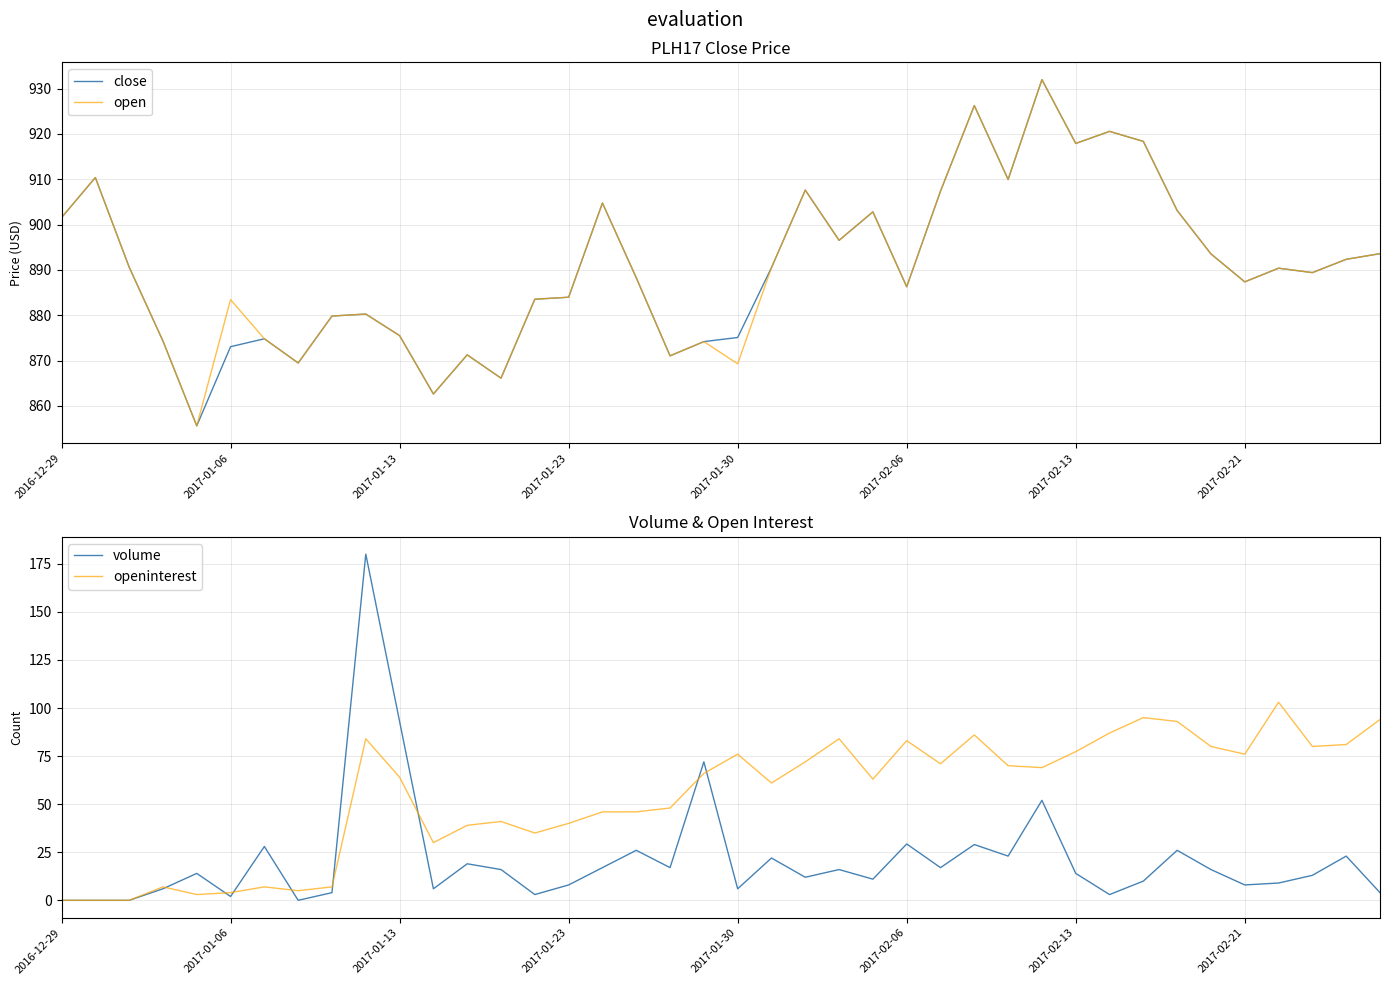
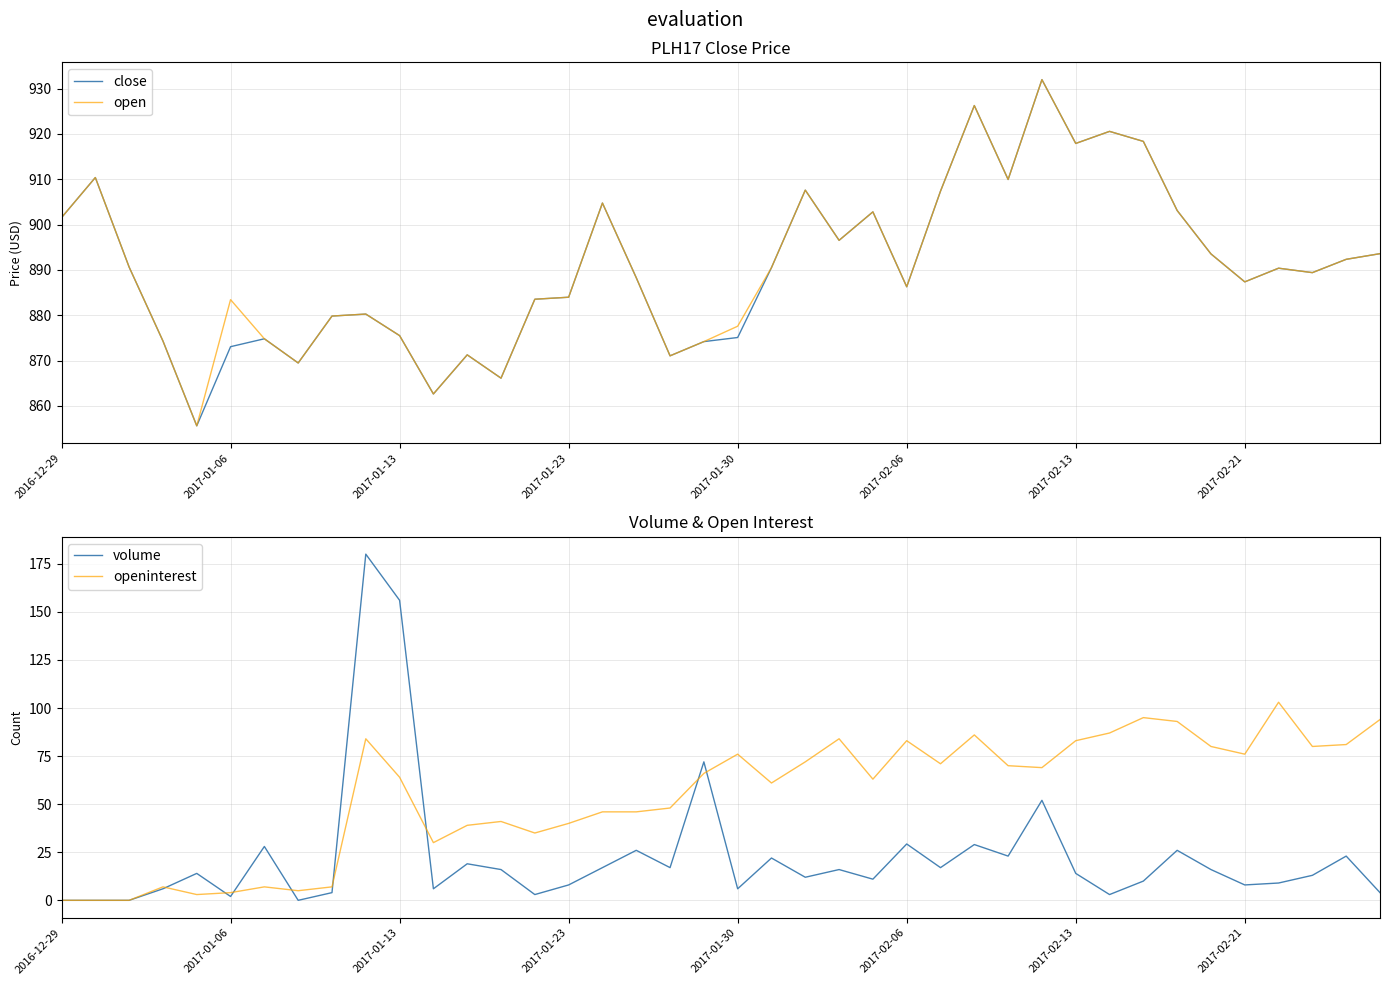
PLH17 Close Price, open, 2017-01-30: 869 -> 878
Volume & Open Interest, volume, 2017-01-13: 93 -> 156
Volume & Open Interest, openinterest, 2017-02-13: 77 -> 83
